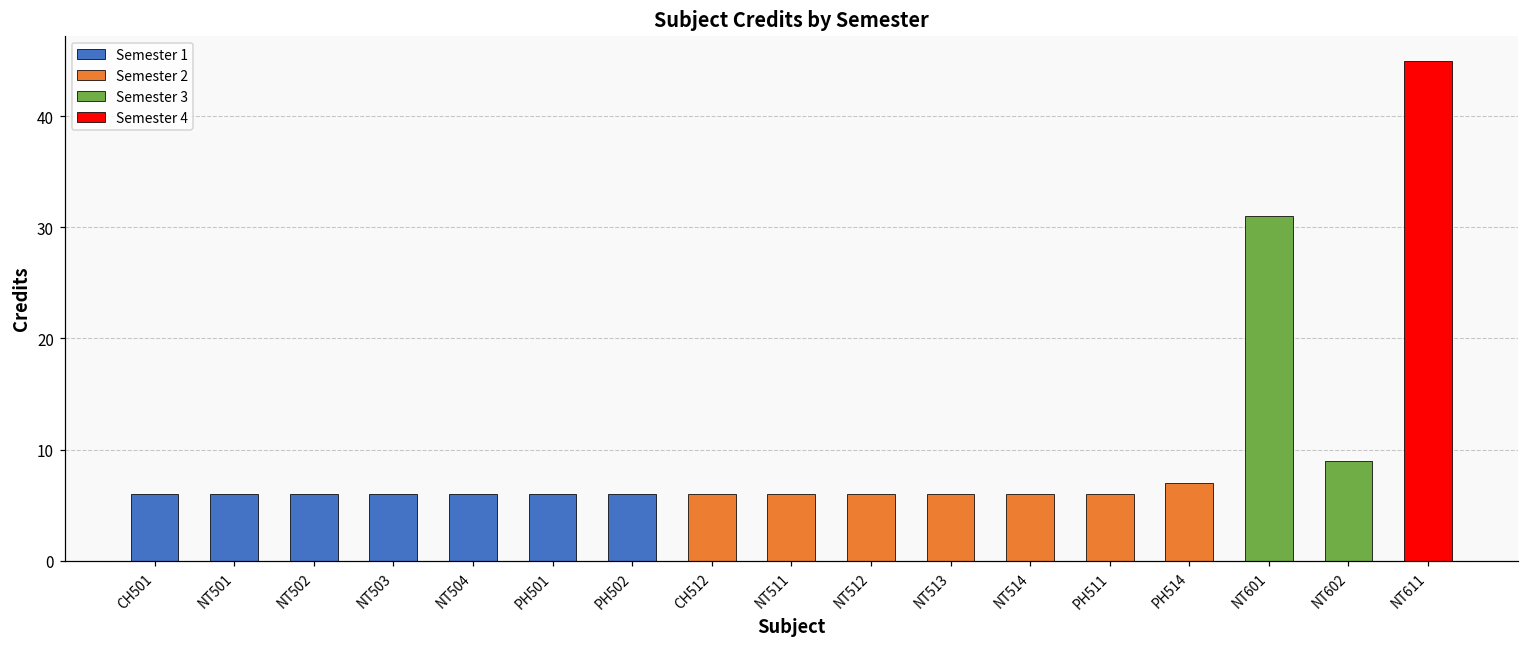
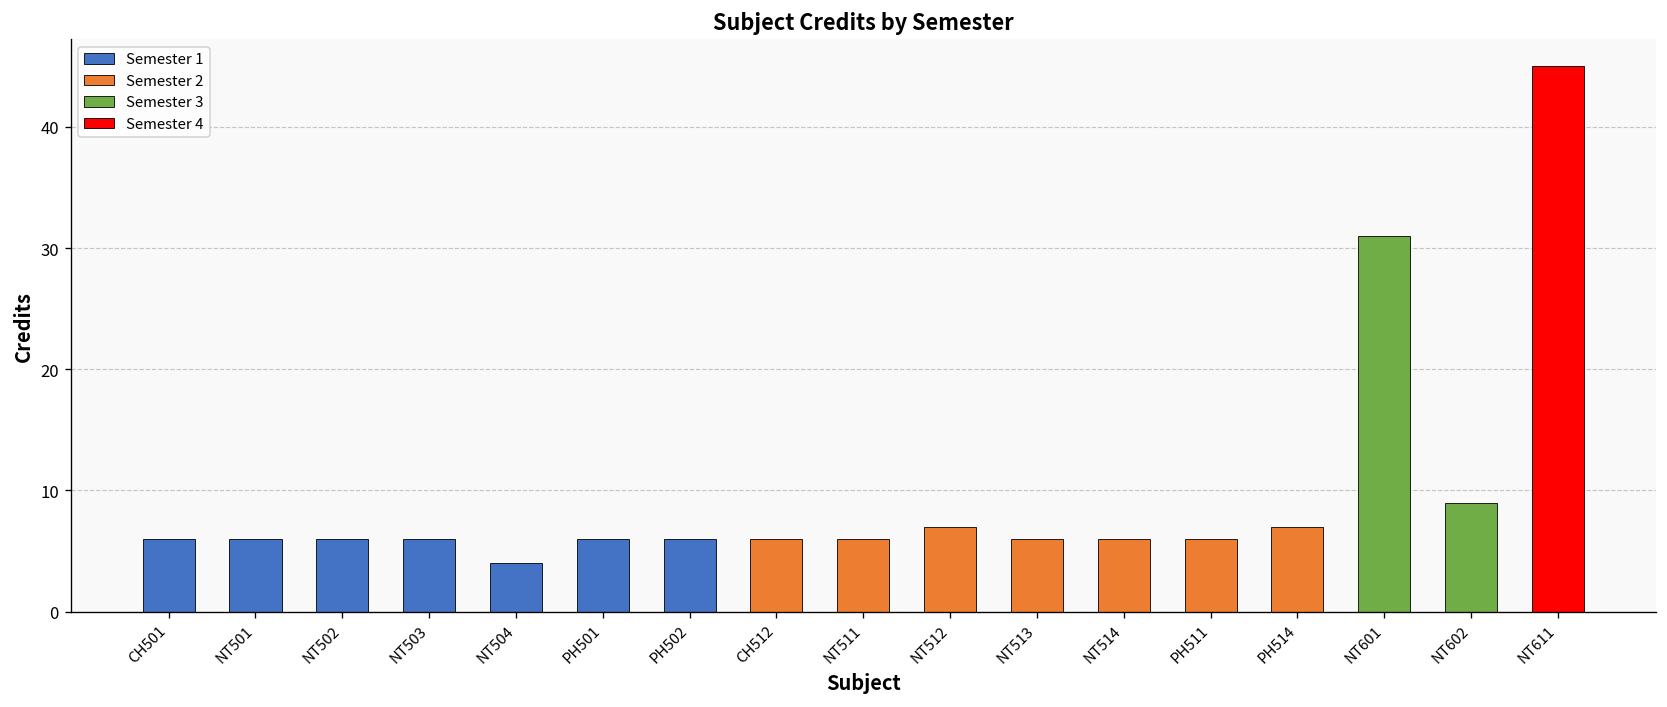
Semester 1, NT504: 6 -> 4
Semester 2, NT512: 6 -> 7
